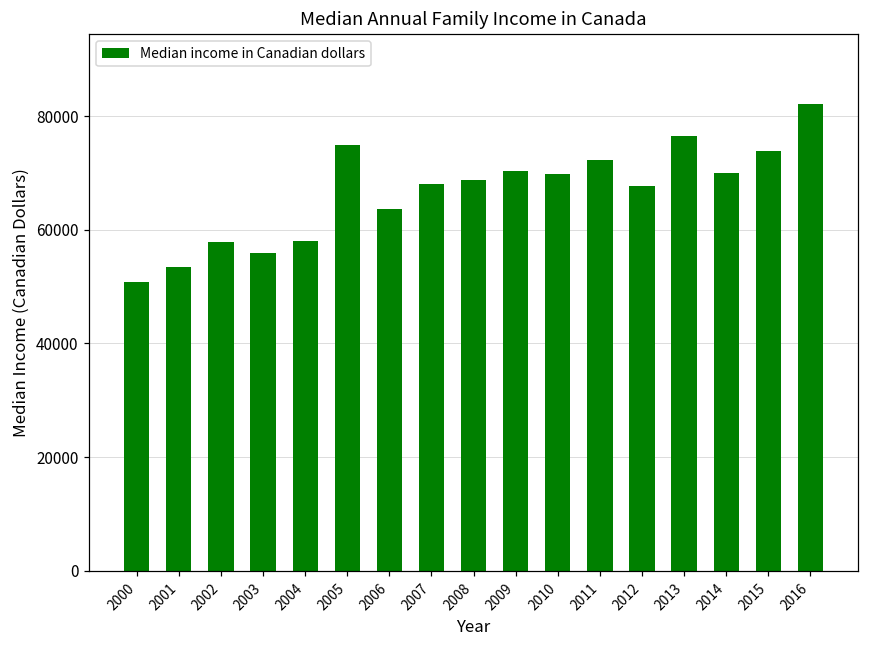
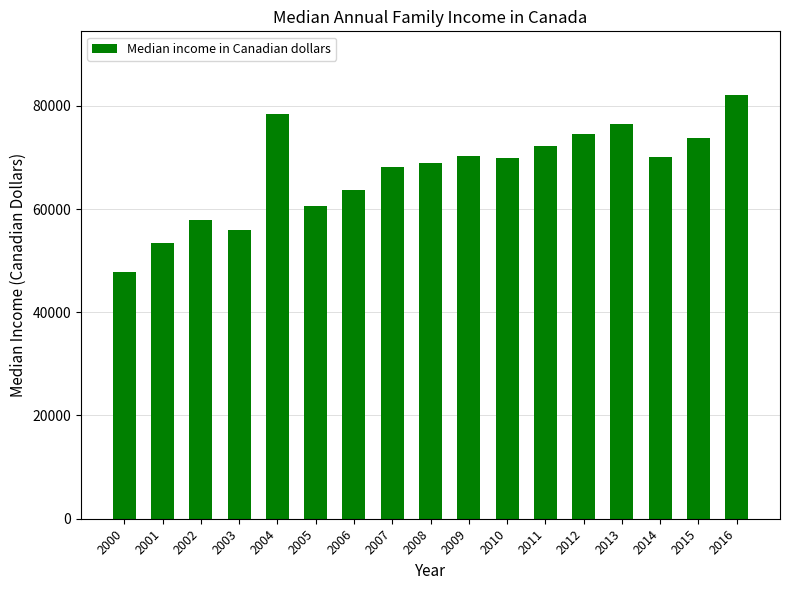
2000: 51000 -> 48000
2004: 58000 -> 78000
2005: 75000 -> 61000
2012: 68000 -> 75000
